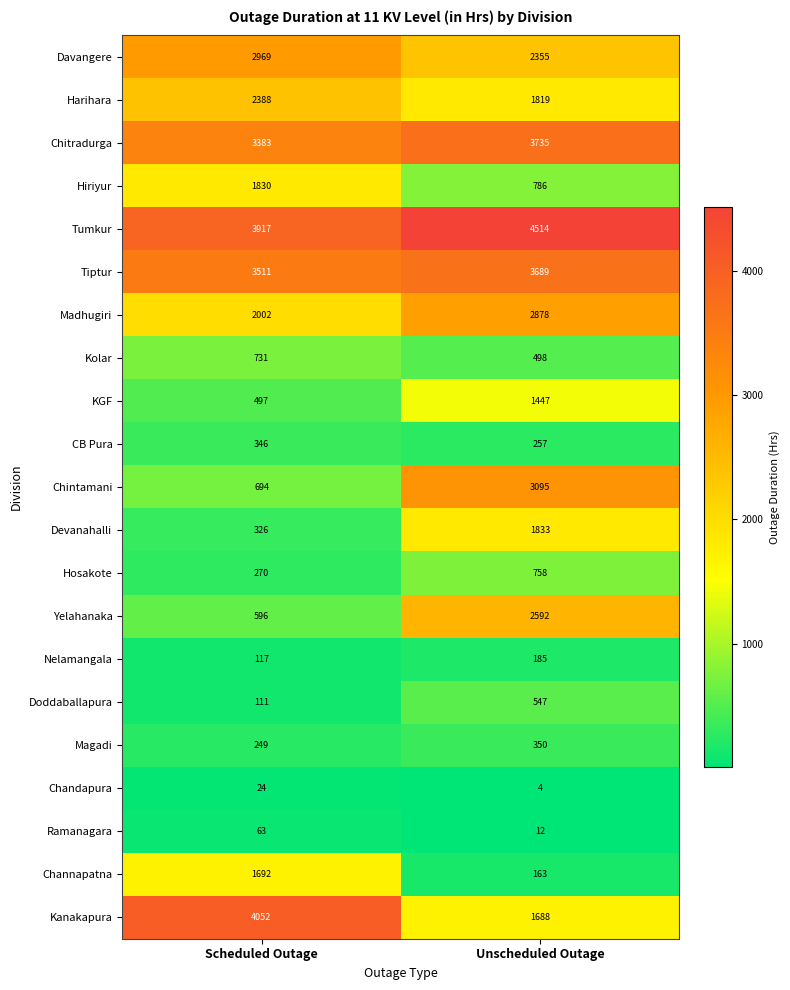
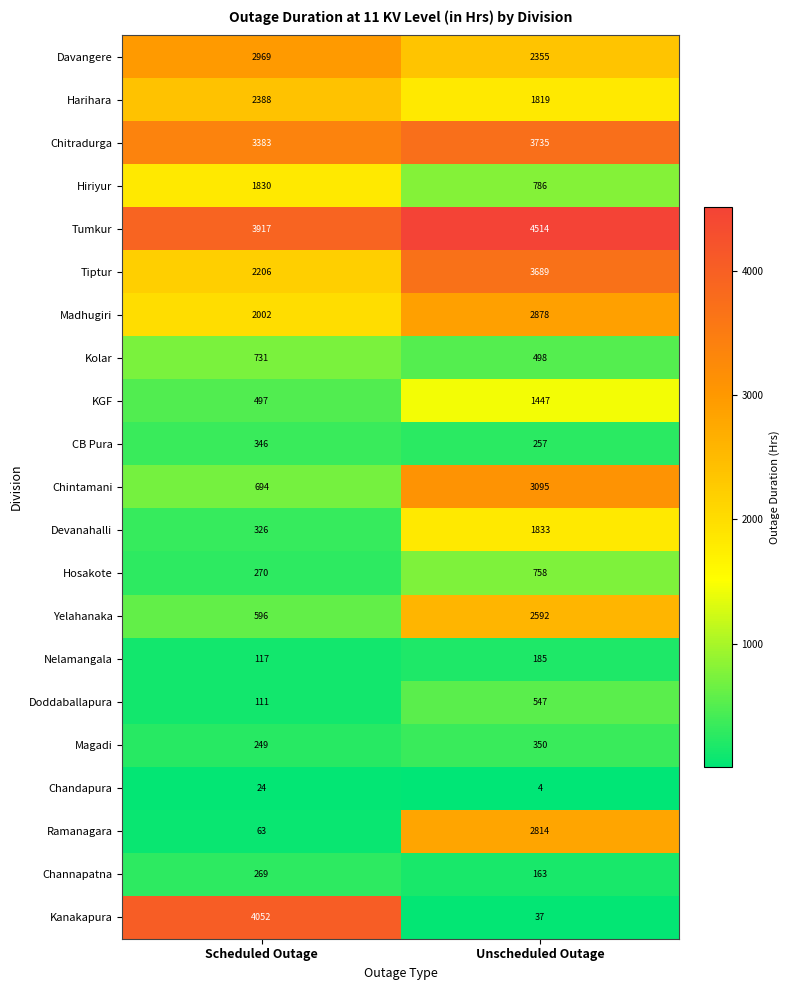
Tiptur, Scheduled Outage: 3511 -> 2206
Ramanagara, Unscheduled Outage: 12 -> 2814
Channapatna, Scheduled Outage: 1692 -> 269
Kanakapura, Unscheduled Outage: 1688 -> 37
